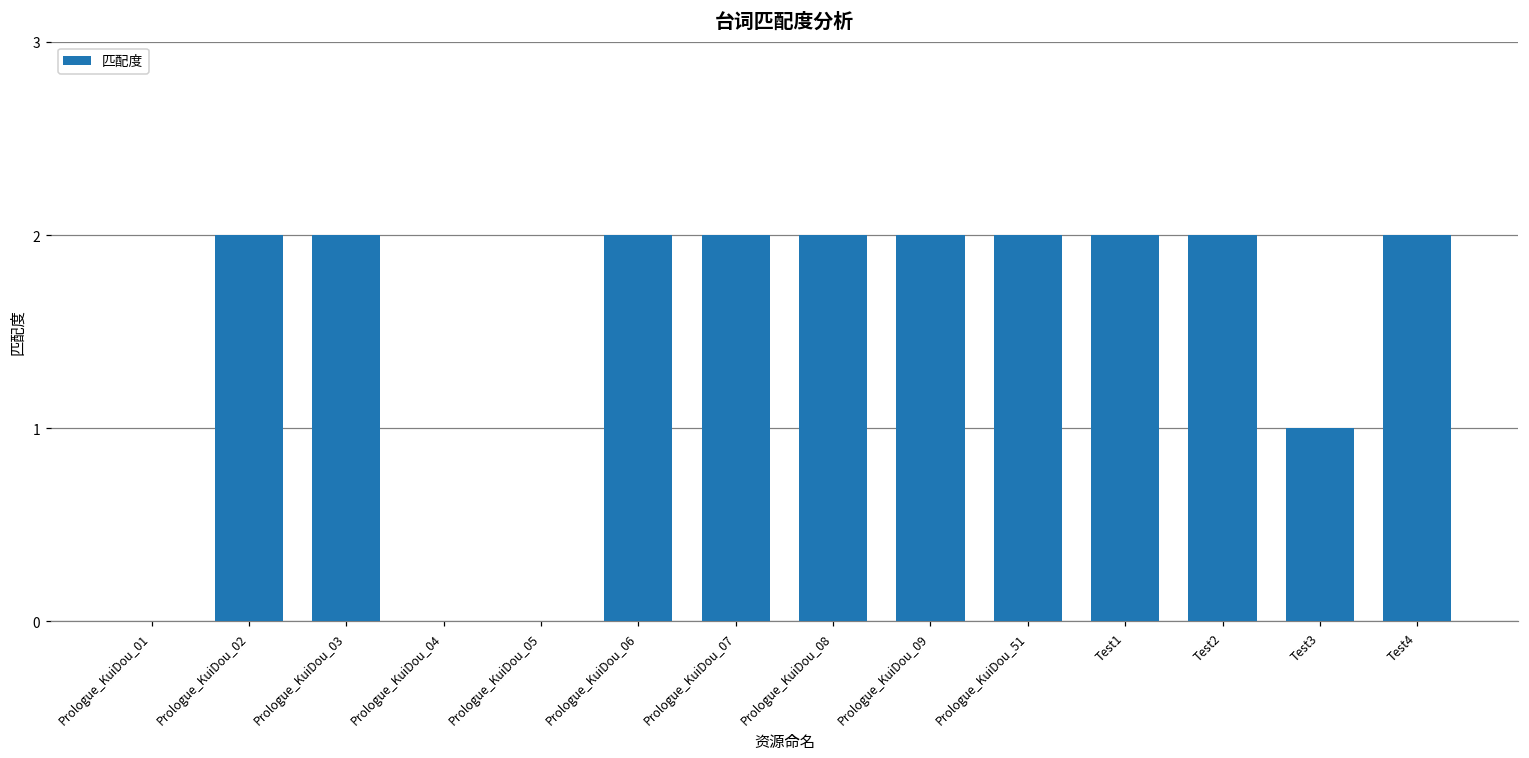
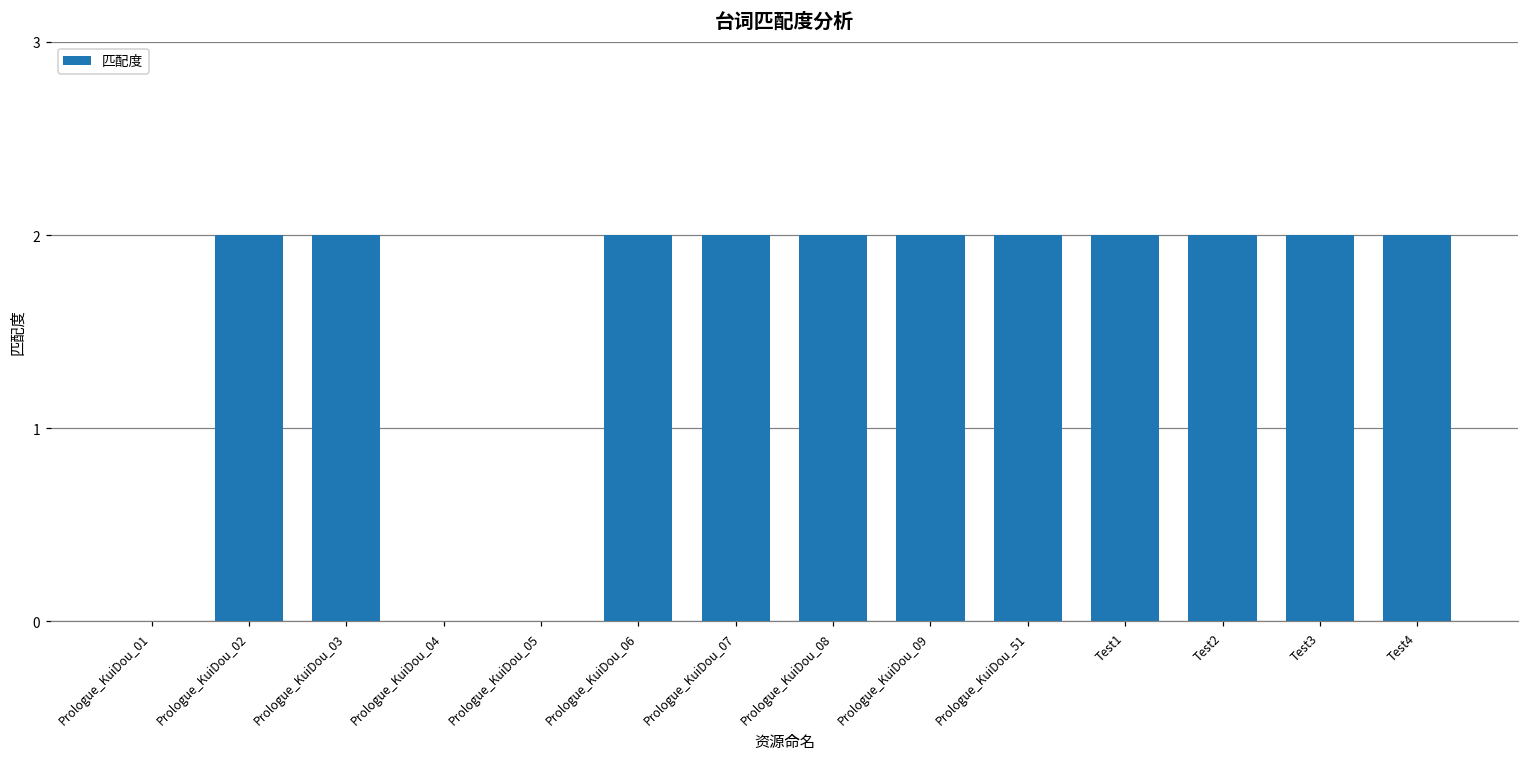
Test3: 1 -> 2
